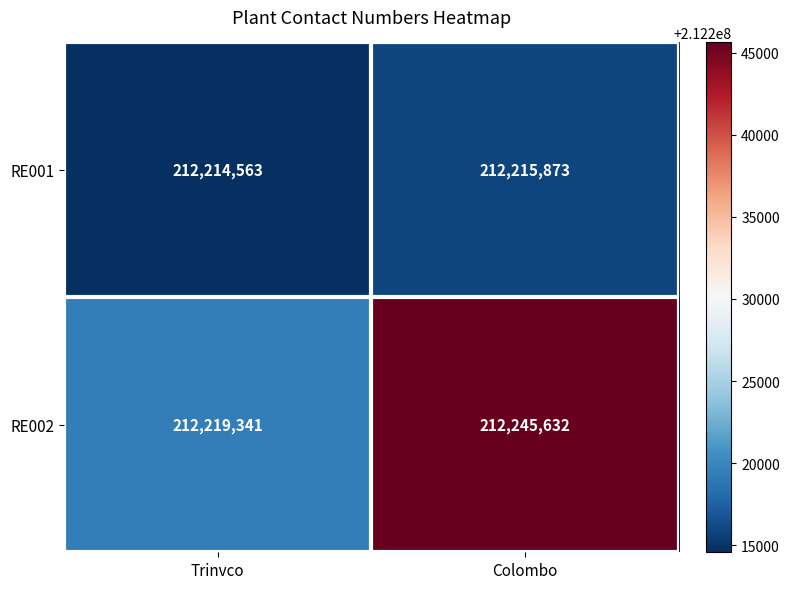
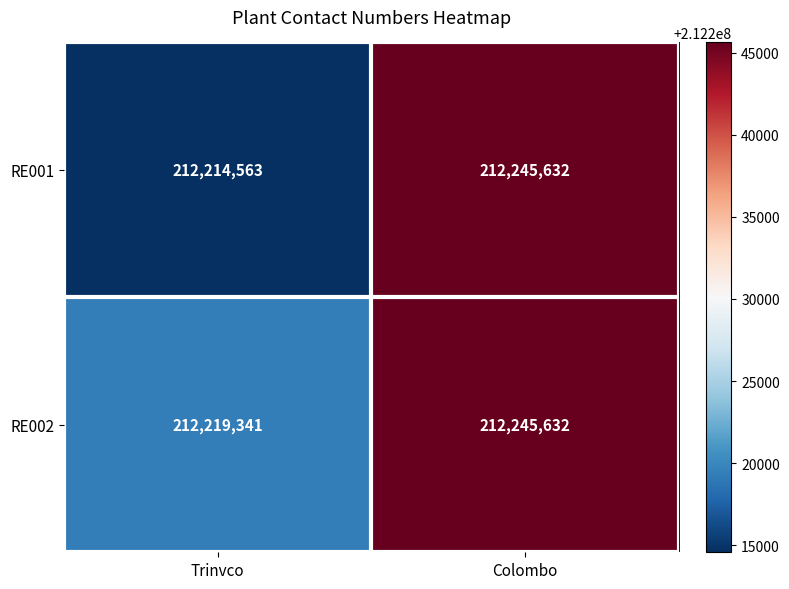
RE001, Colombo: 212,215,873 -> 212,245,632
